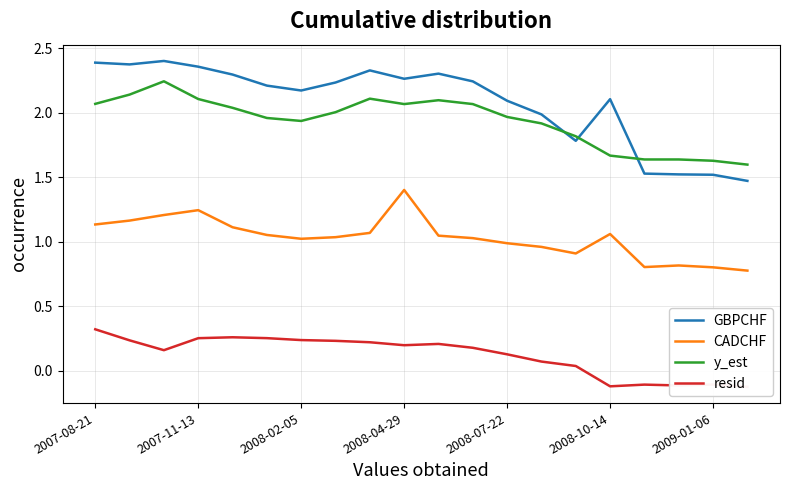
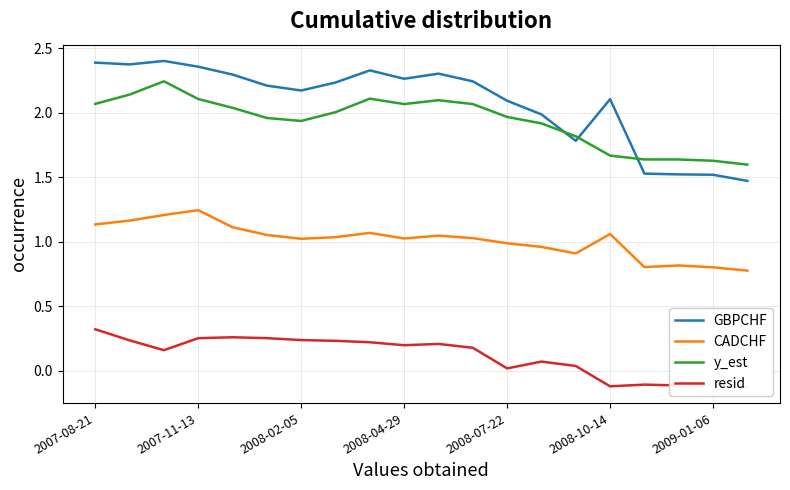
CADCHF, 2008-04-29: 1.40 -> 1.02
resid, 2008-07-22: 0.13 -> 0.02
